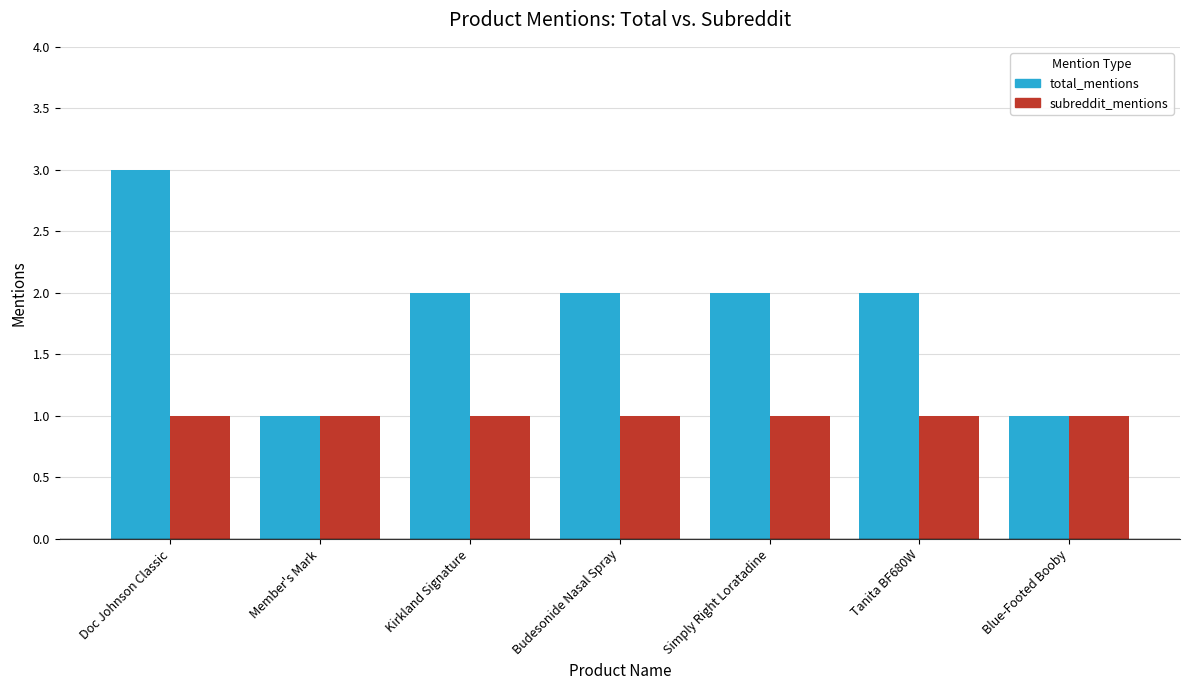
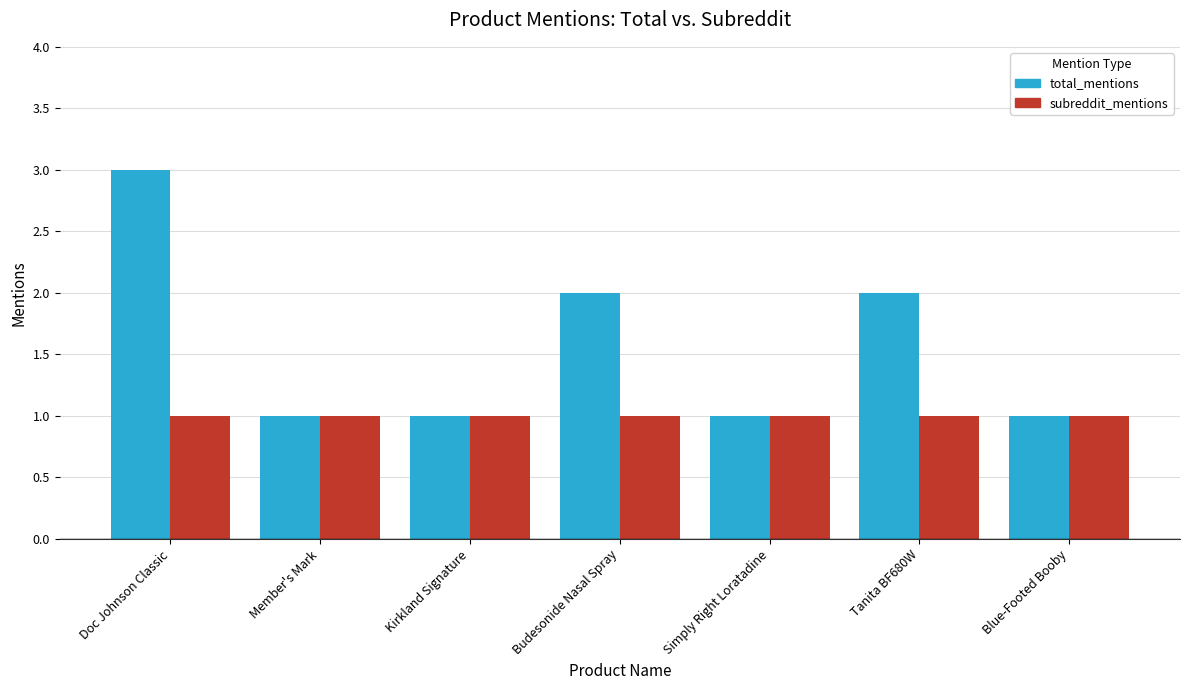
total_mentions, Kirkland Signature: 2 -> 1
total_mentions, Simply Right Loratadine: 2 -> 1
